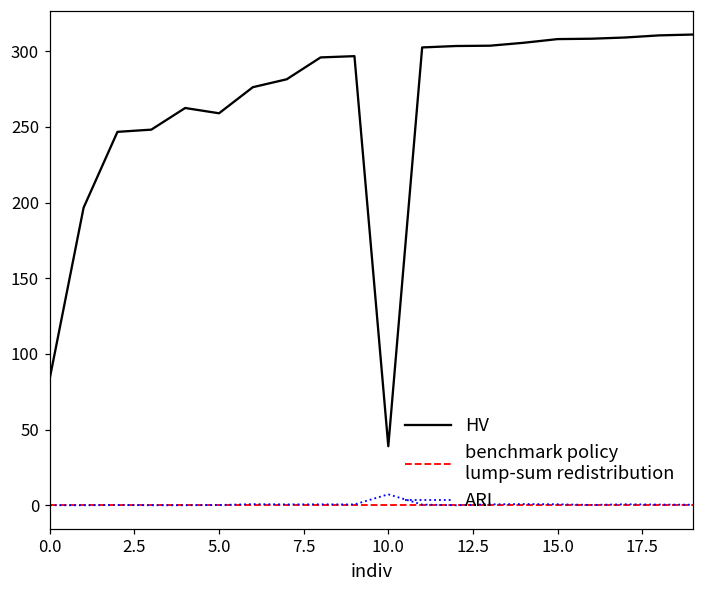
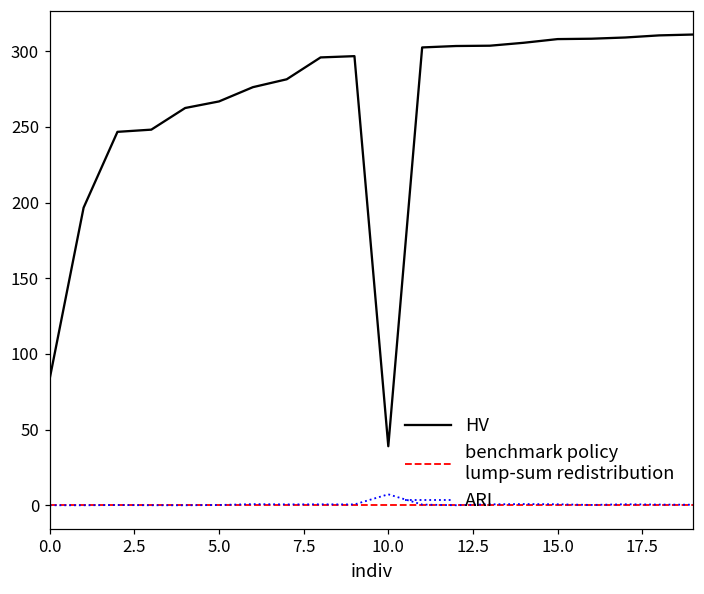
HV, 5.0: 259 -> 267
